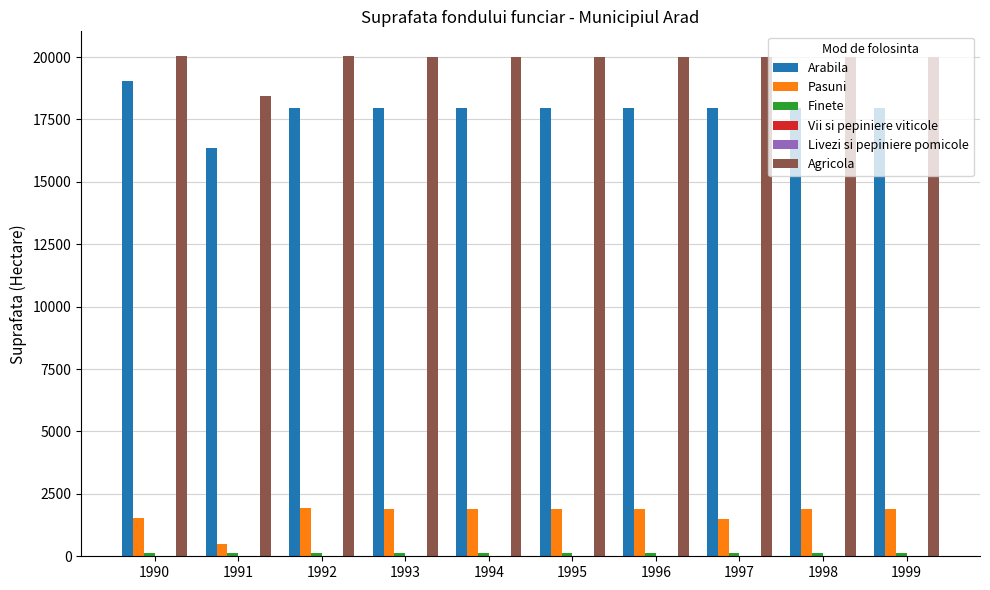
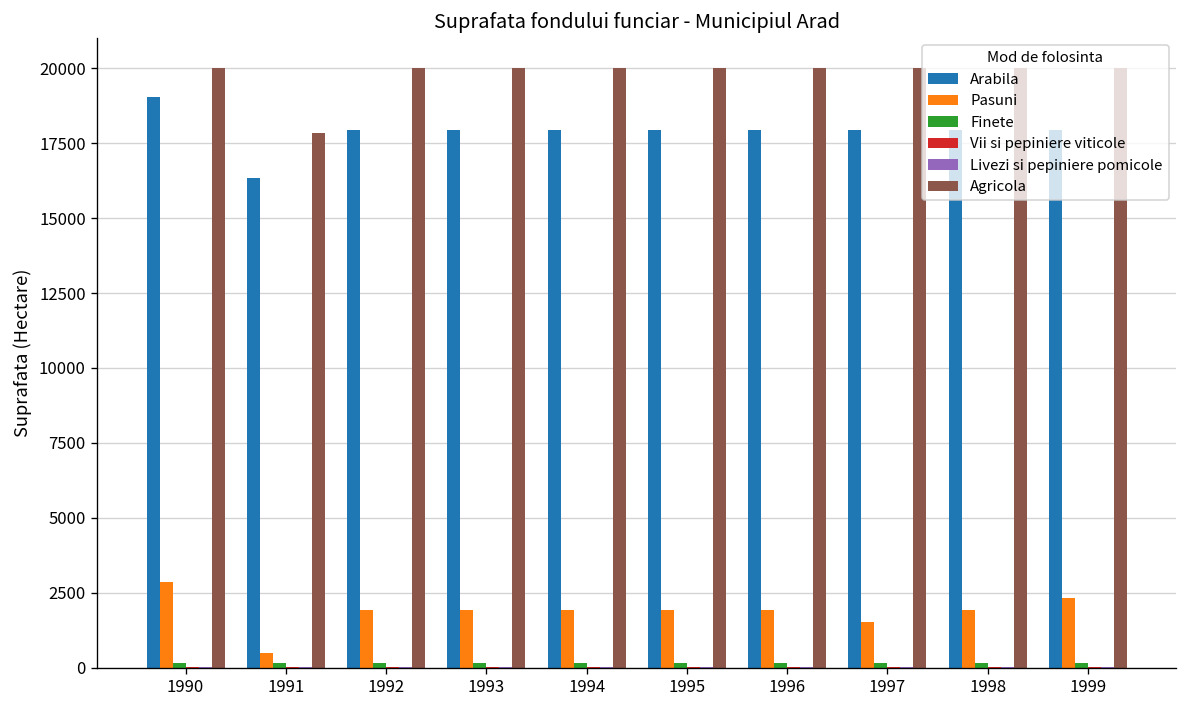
Pasuni, 1990: 1500 -> 2900
Agricola, 1991: 18400 -> 17800
Pasuni, 1999: 1900 -> 2300
